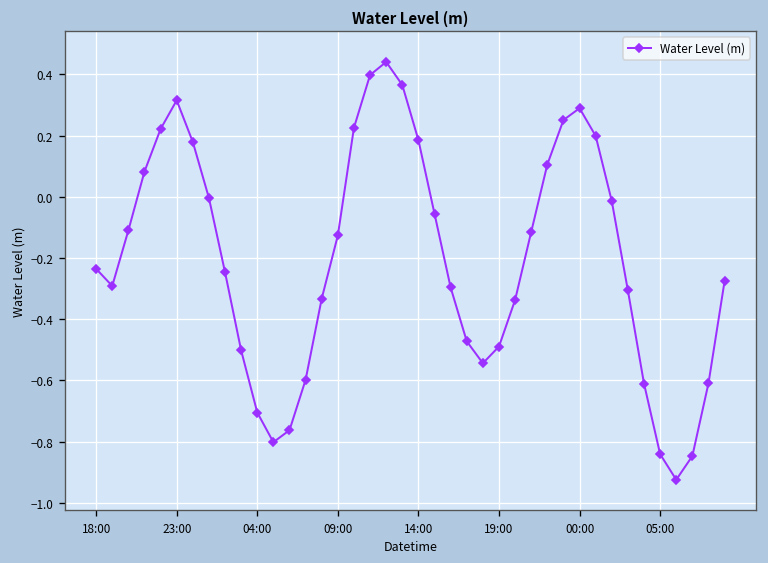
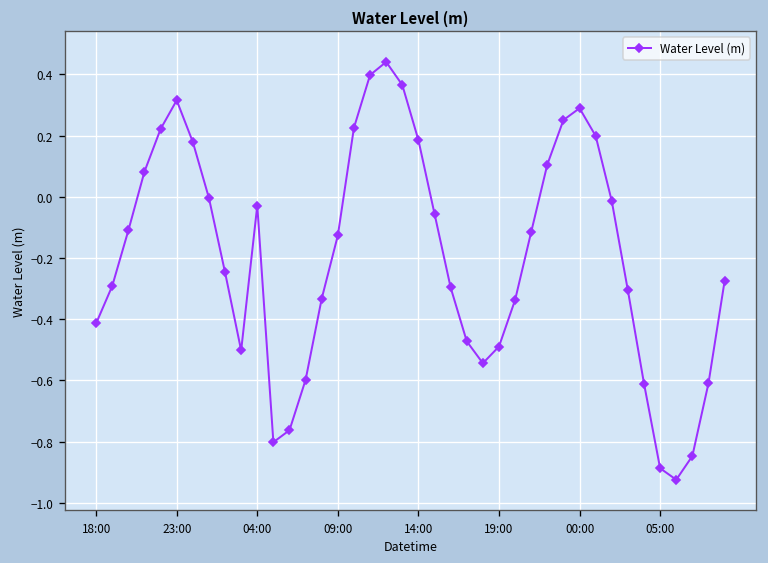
18:00: -0.24 -> -0.41
04:00: -0.71 -> -0.03
05:00: -0.84 -> -0.89
